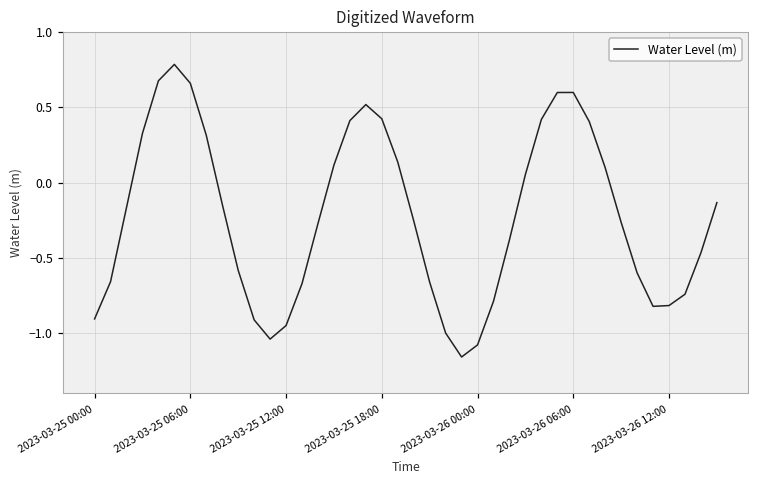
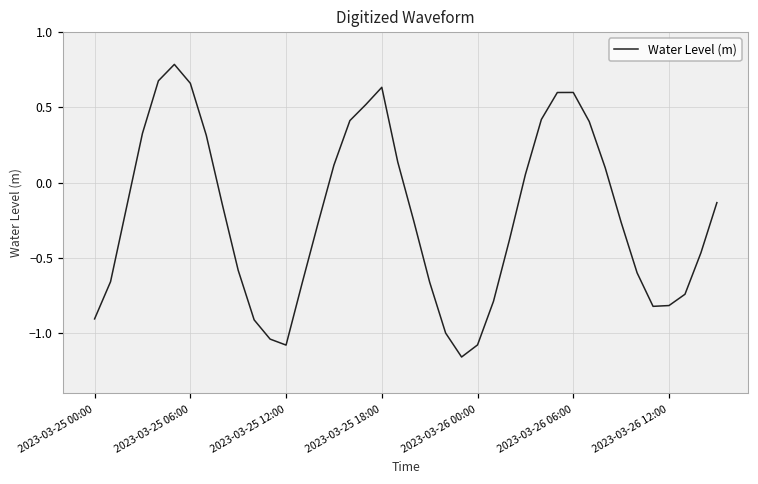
2023-03-25 12:00: -0.95 -> -1.08
2023-03-25 18:00: 0.42 -> 0.63
